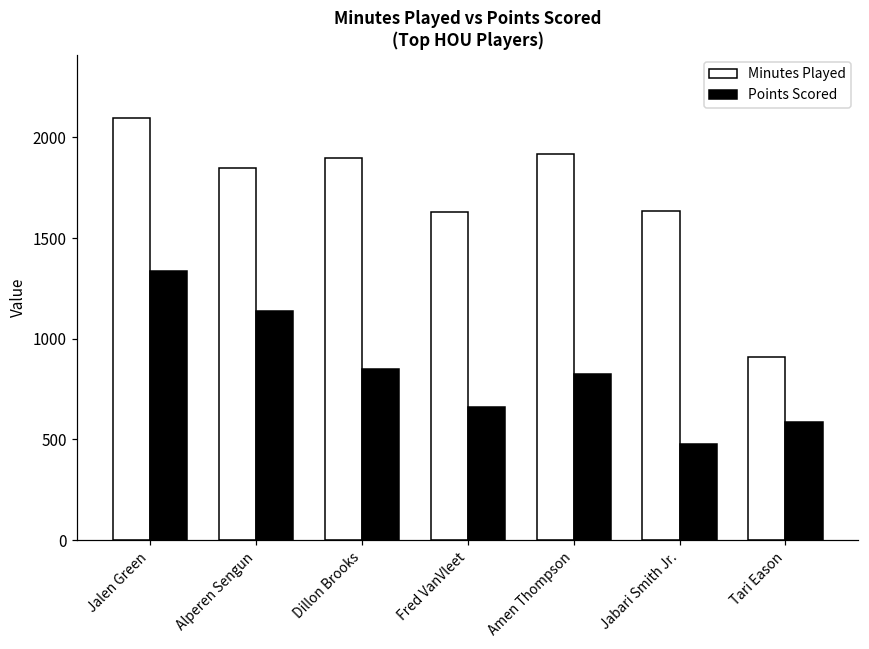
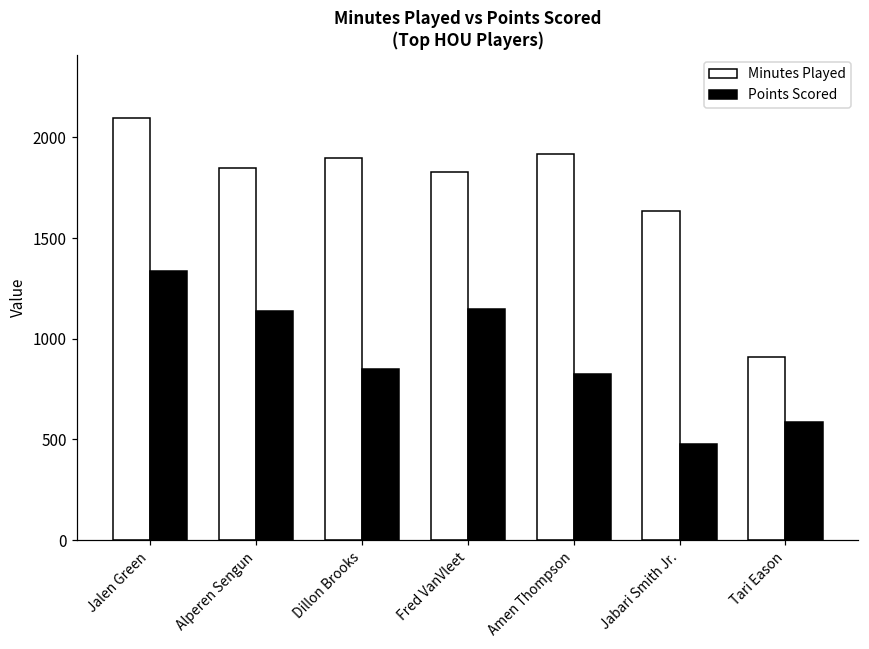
Minutes Played, Fred VanVleet: 1630 -> 1830
Points Scored, Fred VanVleet: 660 -> 1150
